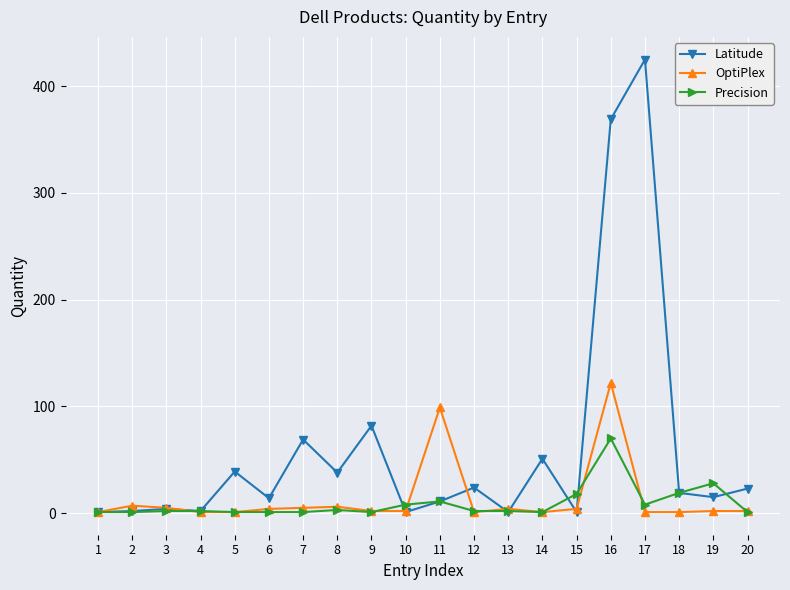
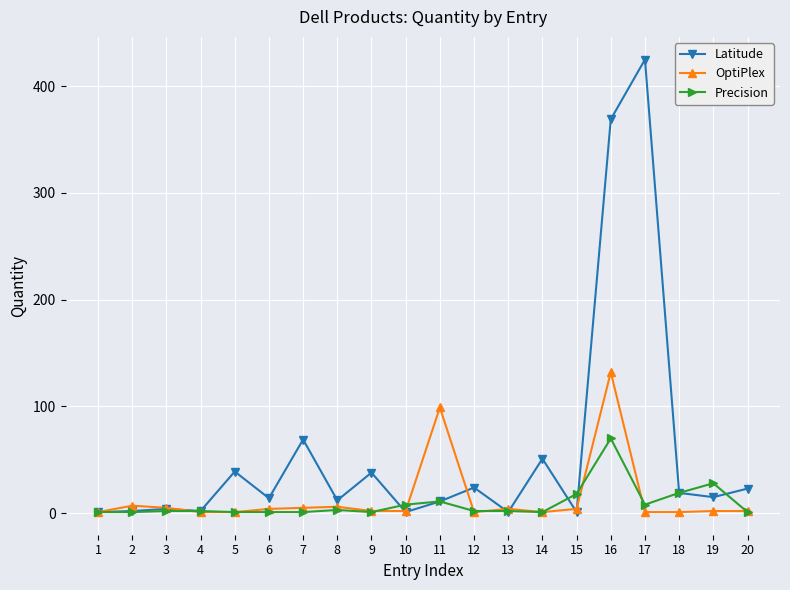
Latitude, 8: 38 -> 12
Latitude, 9: 82 -> 38
OptiPlex, 16: 122 -> 132
